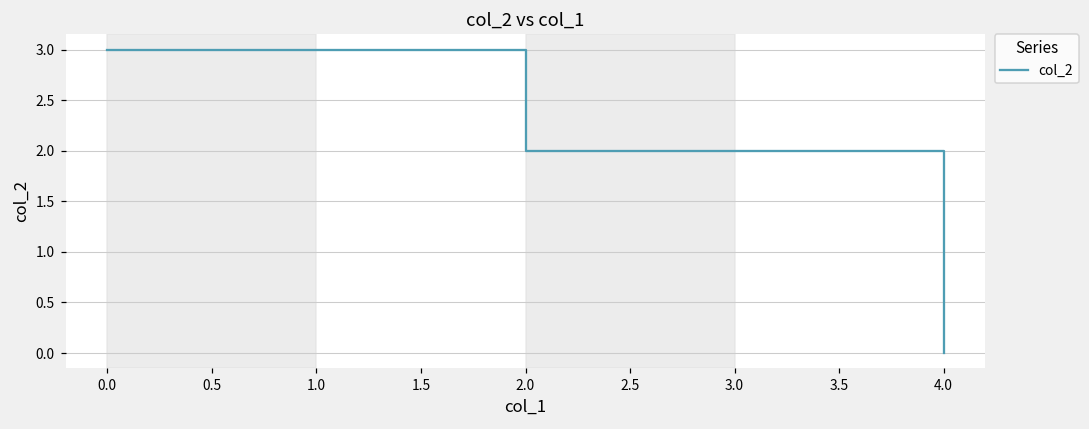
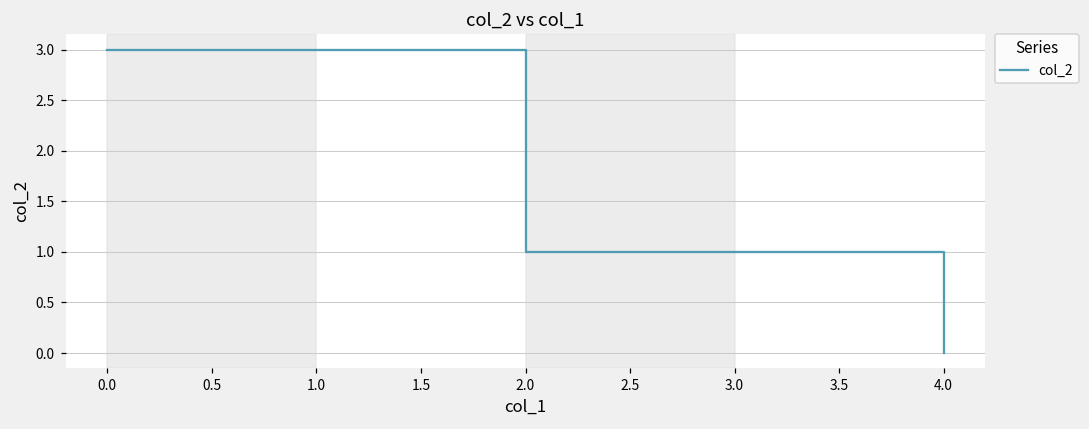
2.0: 2 -> 1
